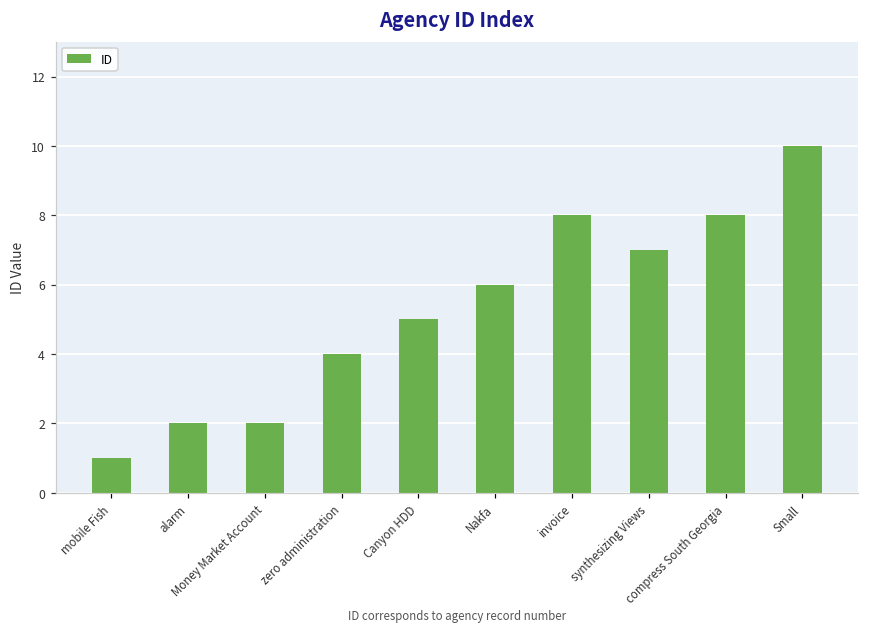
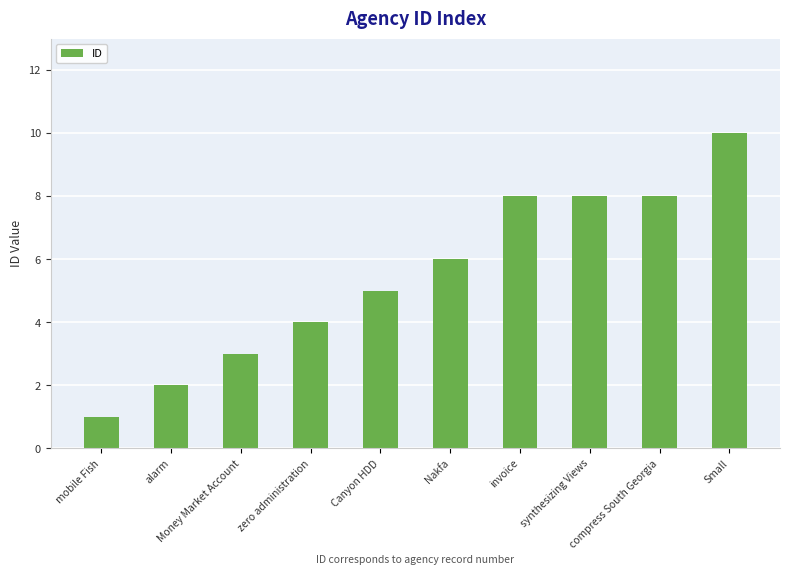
Money Market Account: 2 -> 3
synthesizing Views: 7 -> 8
